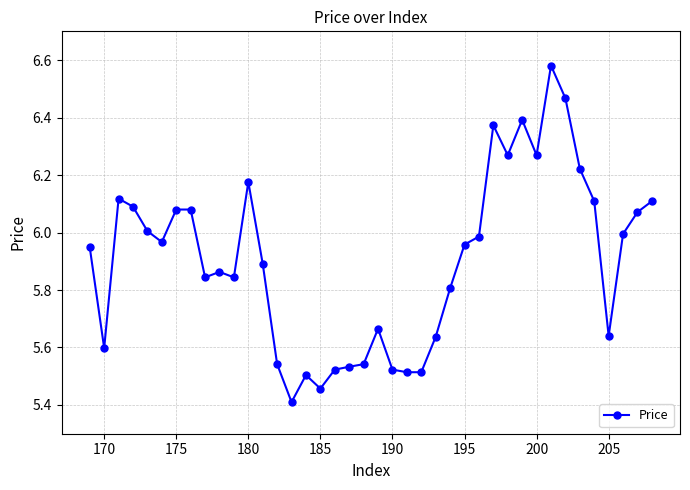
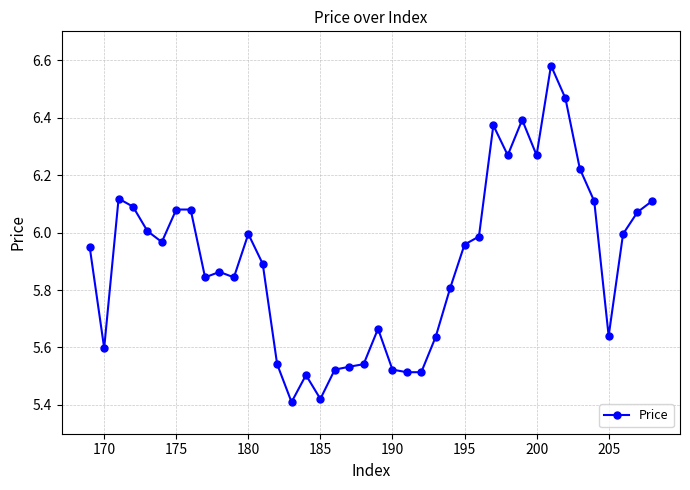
180: 6.18 -> 6.00
185: 5.46 -> 5.42
